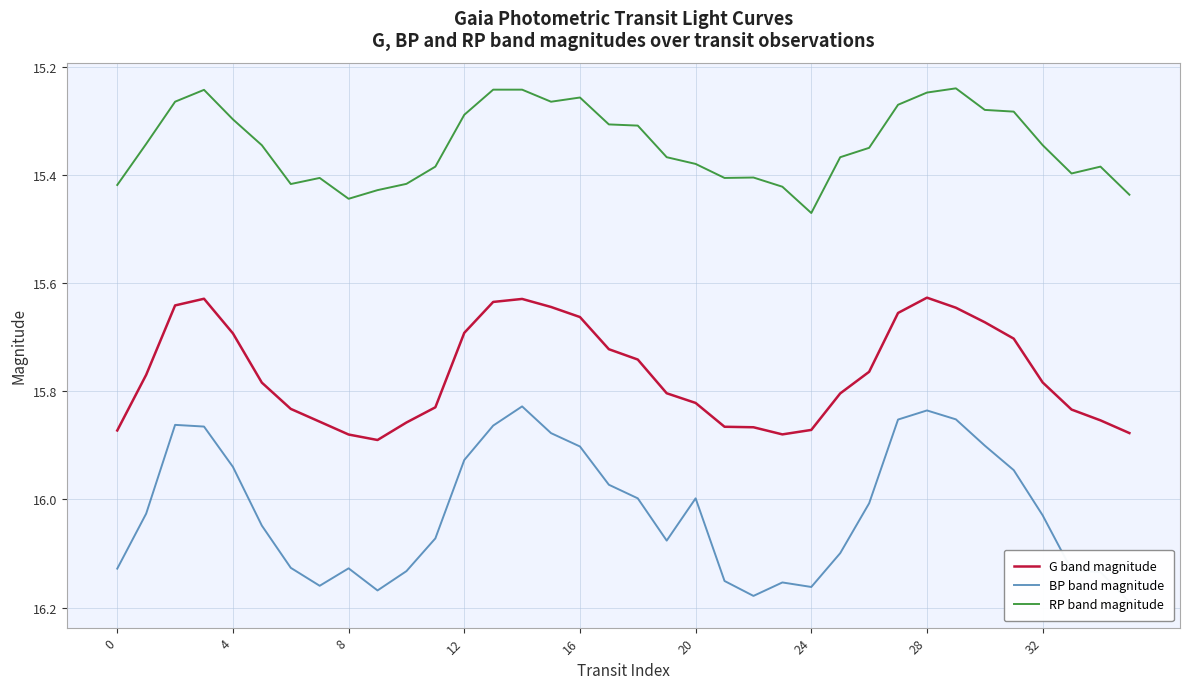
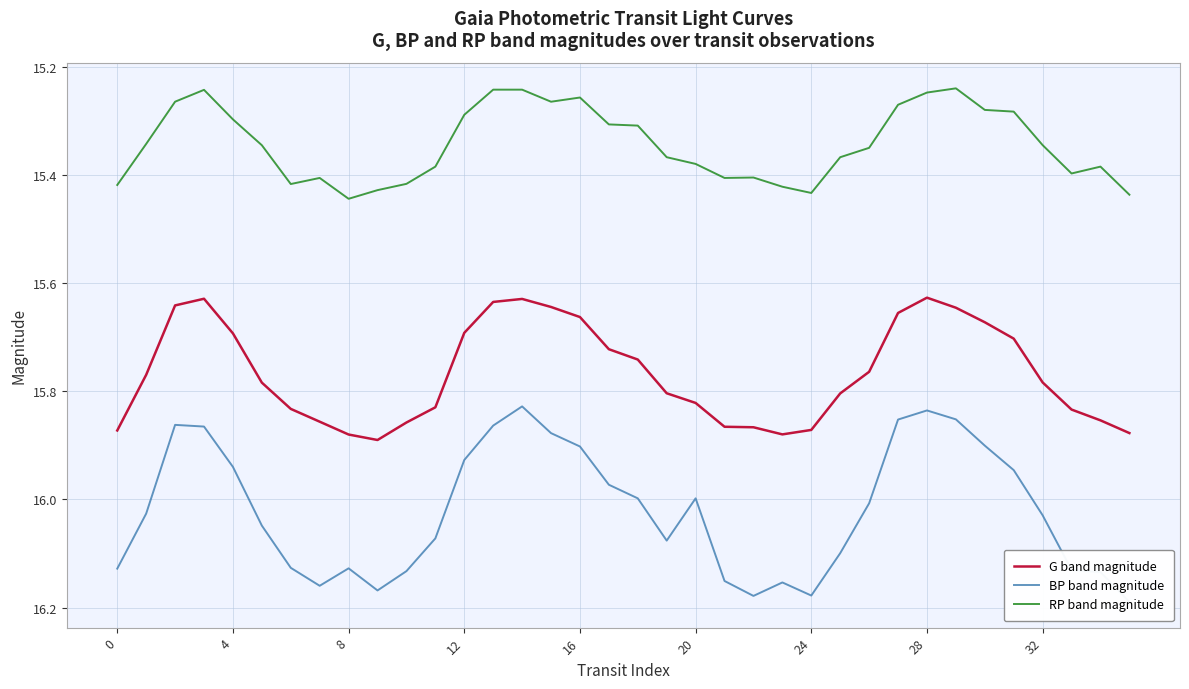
BP band magnitude, 24: 16.16 -> 16.18
RP band magnitude, 24: 15.47 -> 15.43
